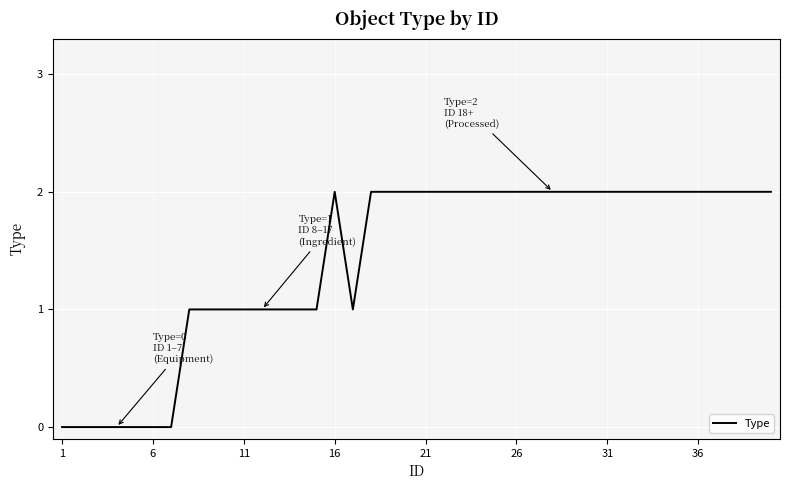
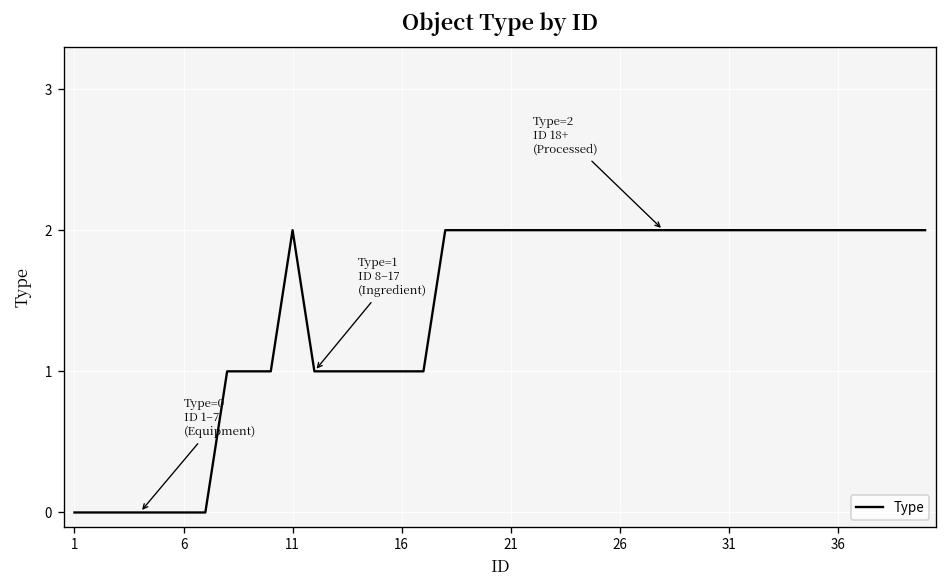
11: 1 -> 2
16: 2 -> 1
